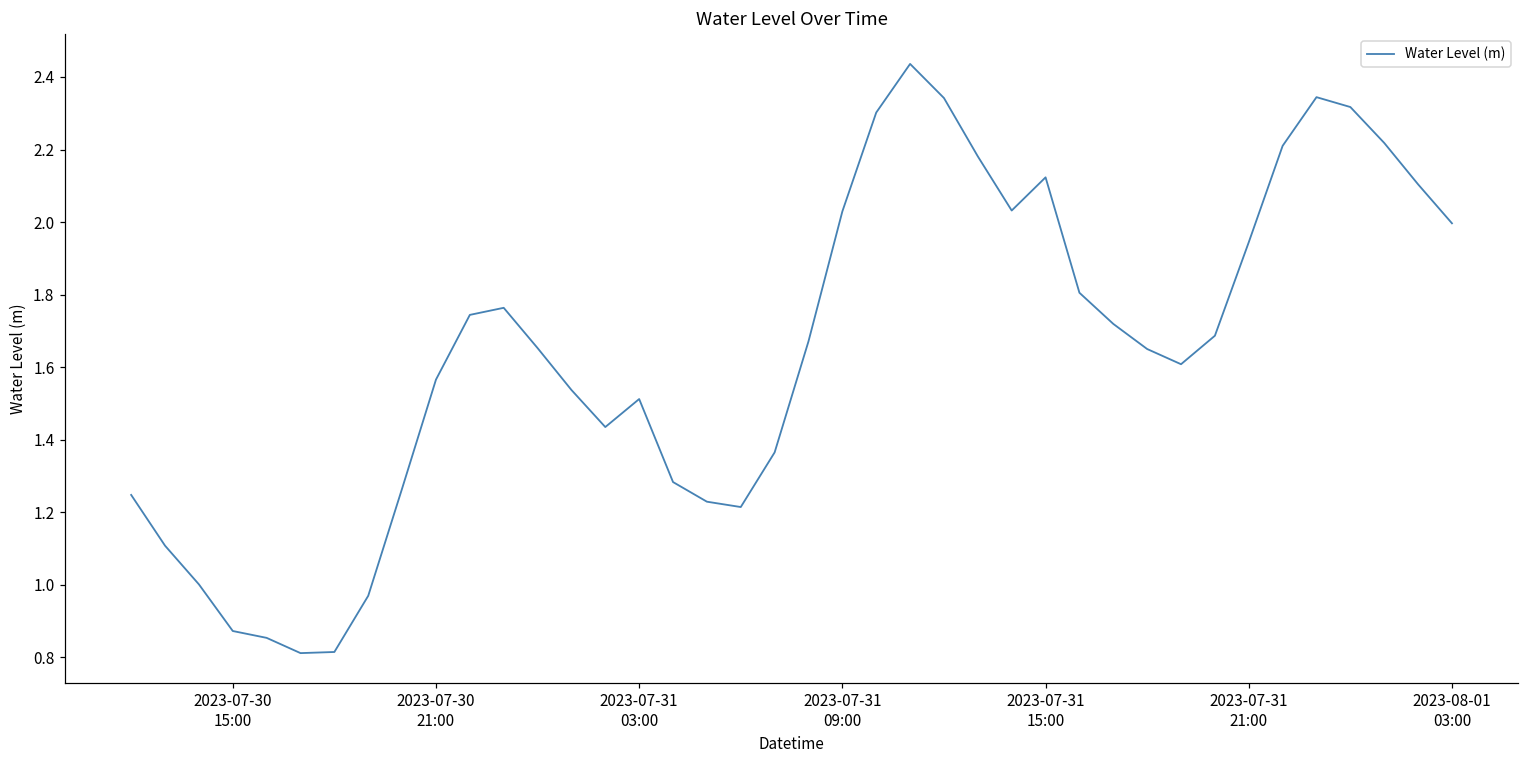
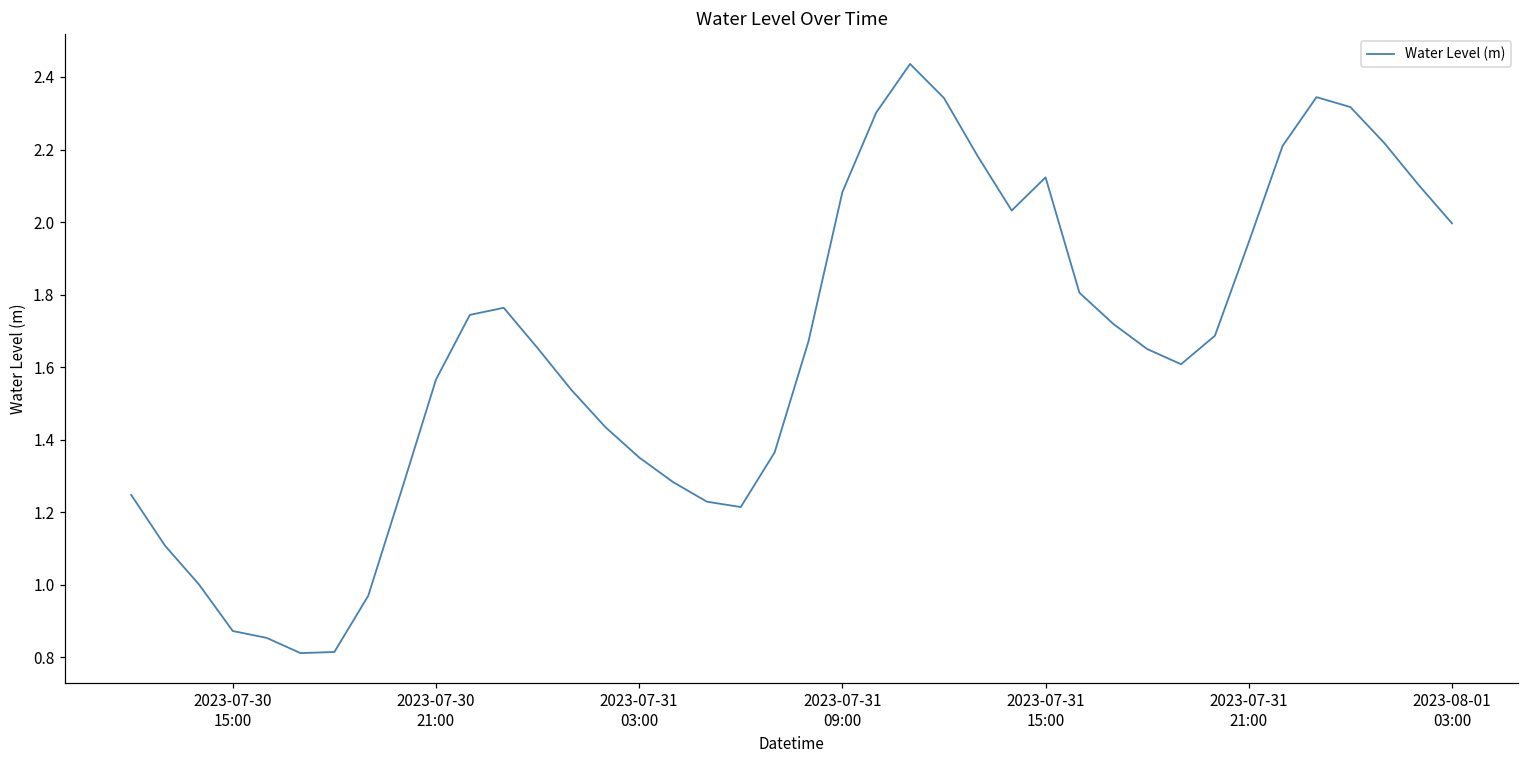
2023-07-31 03:00: 1.51 -> 1.35
2023-07-31 09:00: 2.03 -> 2.08
